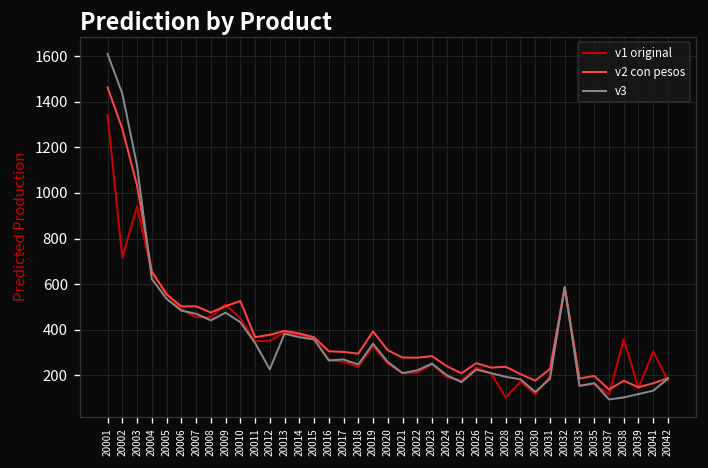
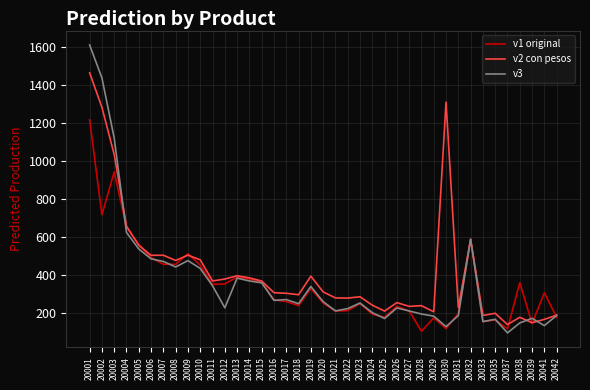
v1 original, 20001: 1340 -> 1220
v2 con pesos, 20010: 530 -> 480
v2 con pesos, 20030: 180 -> 1310
v3, 20038: 100 -> 150
v3, 20039: 120 -> 170
